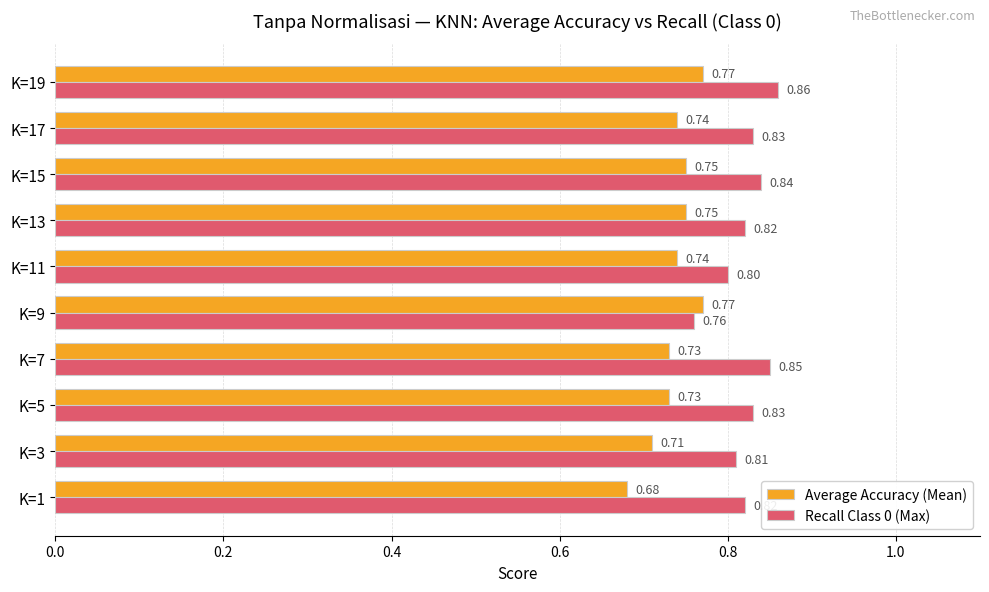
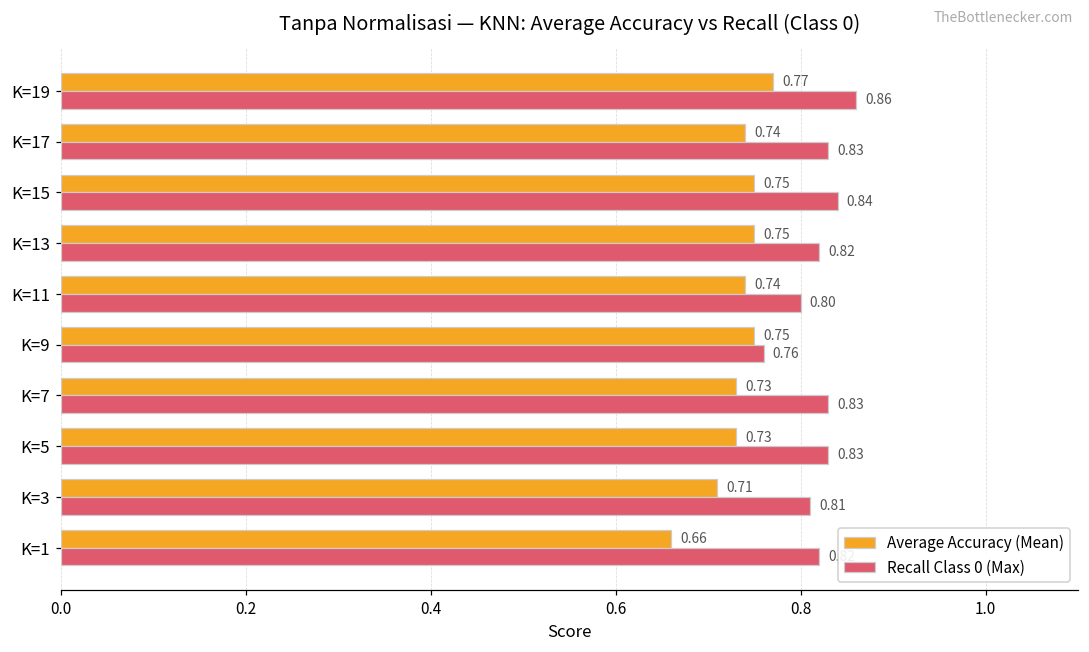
Average Accuracy (Mean), K=9: 0.77 -> 0.75
Recall Class 0 (Max), K=7: 0.85 -> 0.83
Average Accuracy (Mean), K=1: 0.68 -> 0.66
